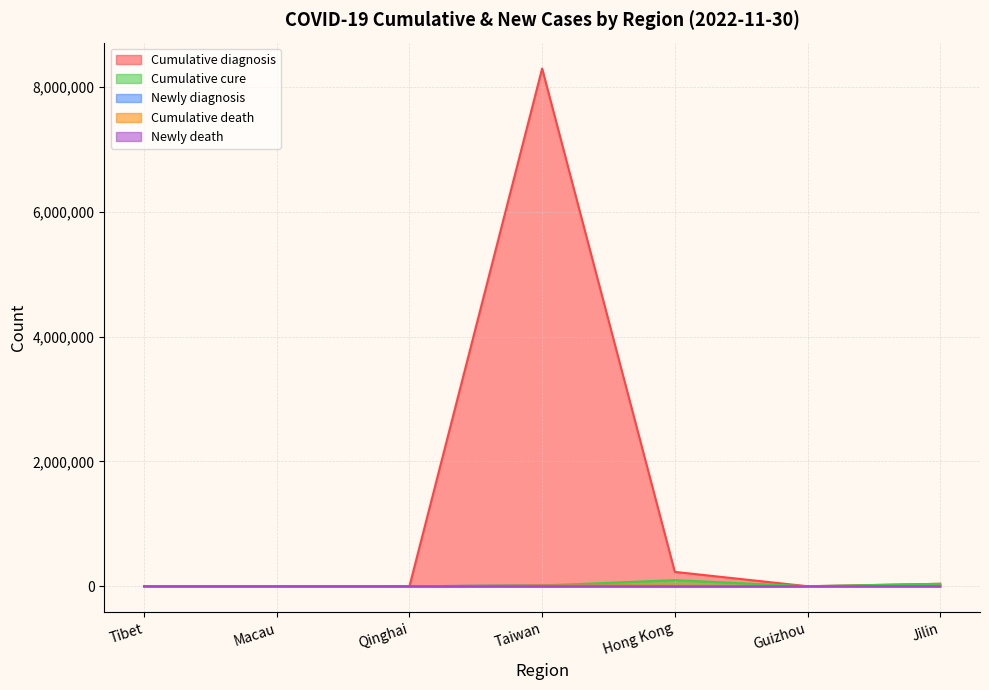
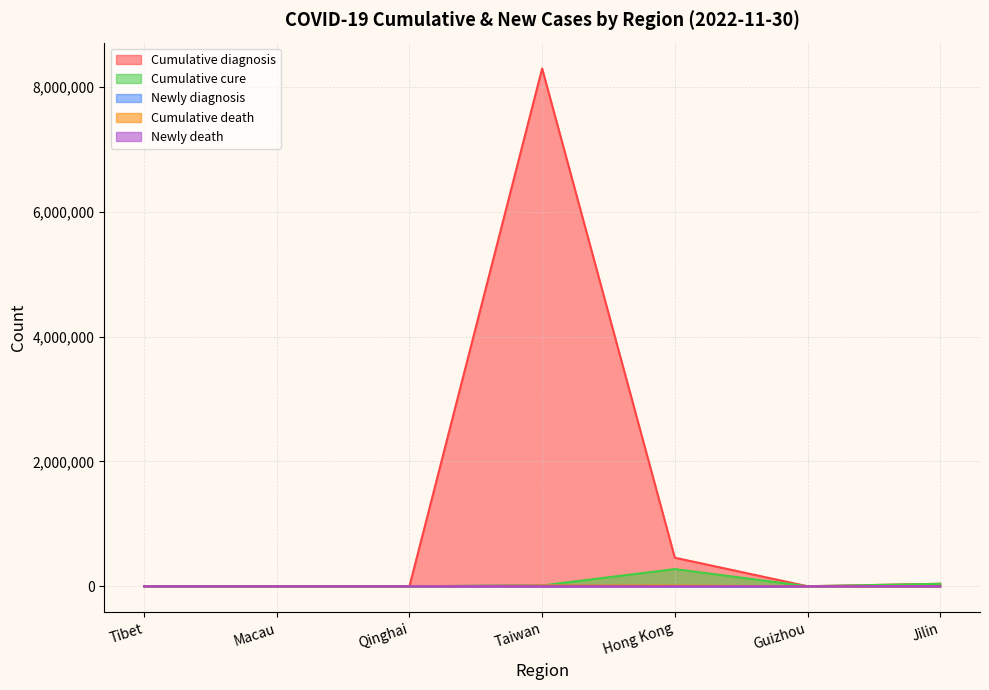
Cumulative diagnosis, Hong Kong: 200,000 -> 500,000
Cumulative cure, Hong Kong: 100,000 -> 300,000
